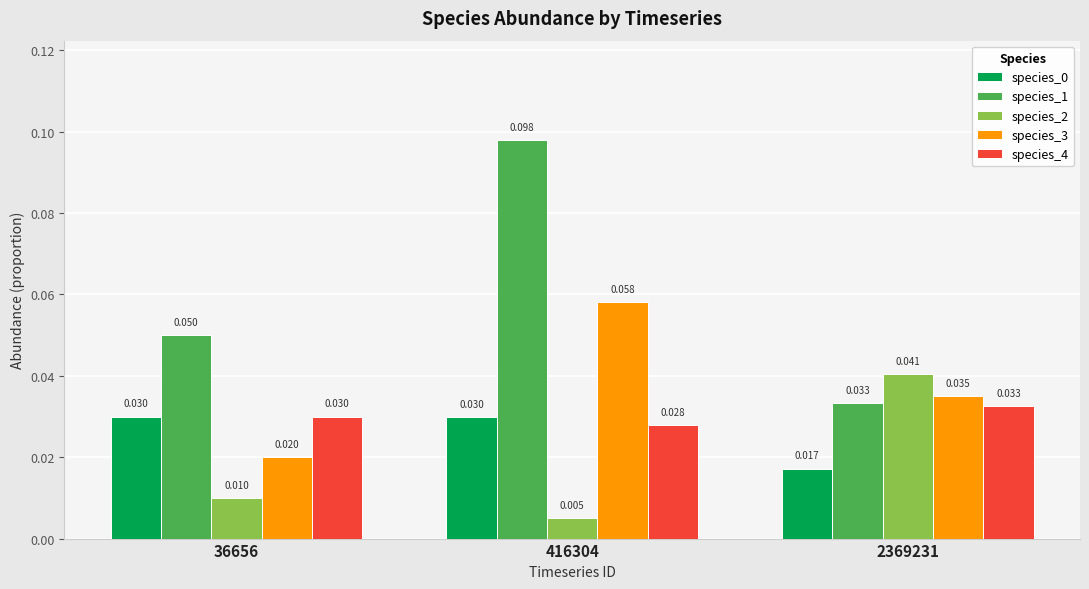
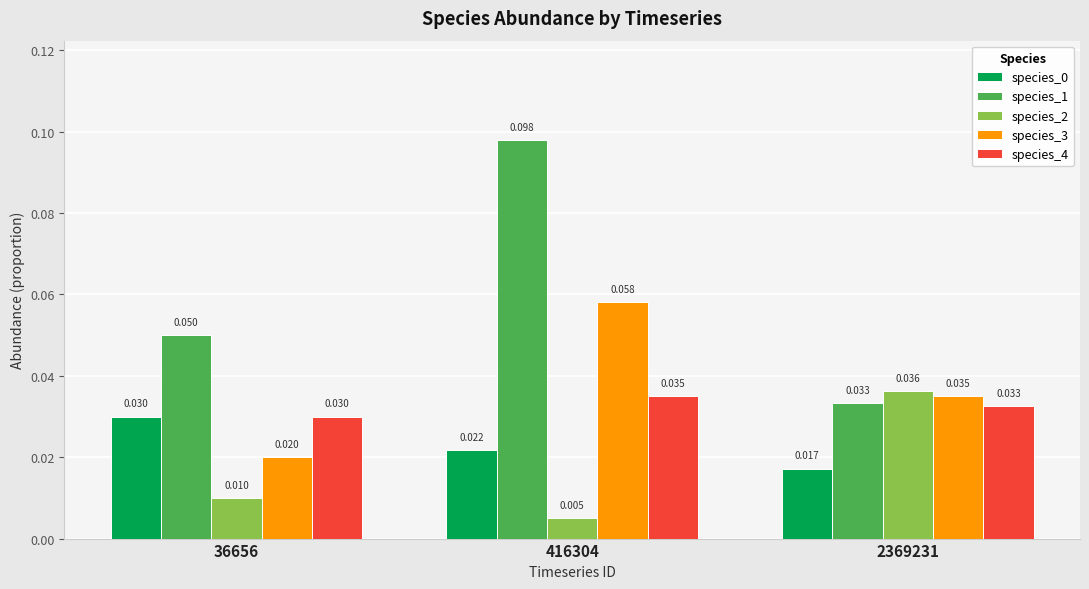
species_0, 416304: 0.030 -> 0.022
species_4, 416304: 0.028 -> 0.035
species_2, 2369231: 0.041 -> 0.036
